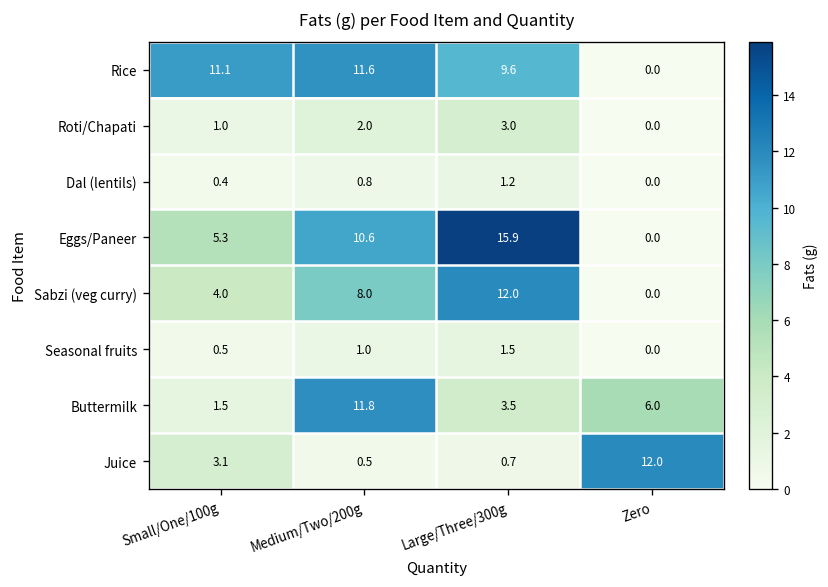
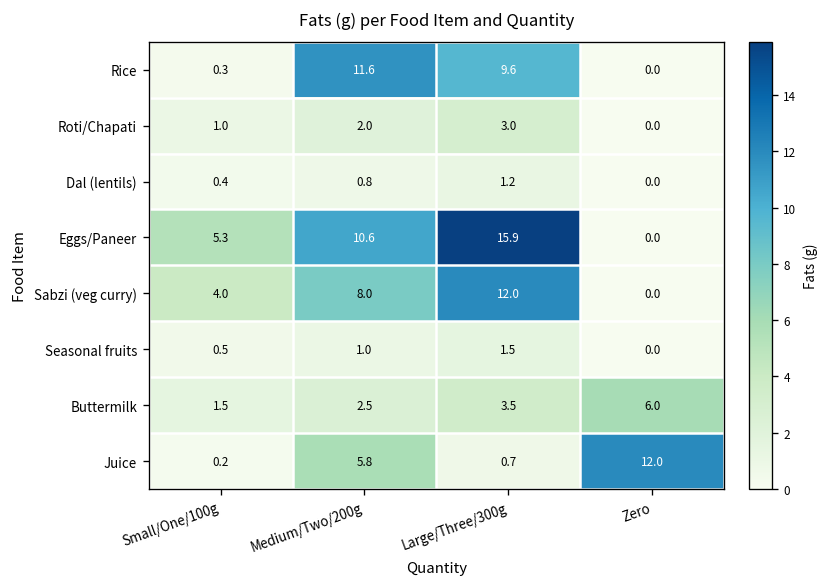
Rice, Small/One/100g: 11.1 -> 0.3
Buttermilk, Medium/Two/200g: 11.8 -> 2.5
Juice, Small/One/100g: 3.1 -> 0.2
Juice, Medium/Two/200g: 0.5 -> 5.8
